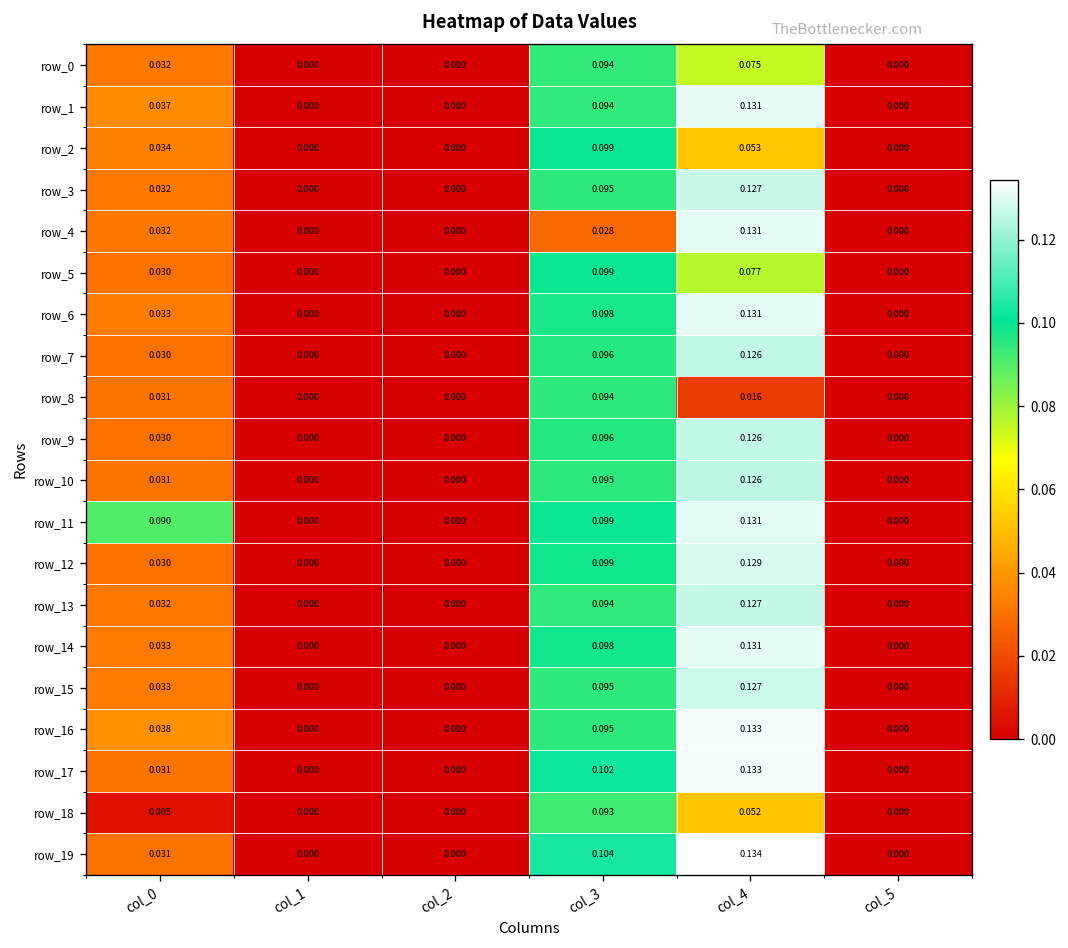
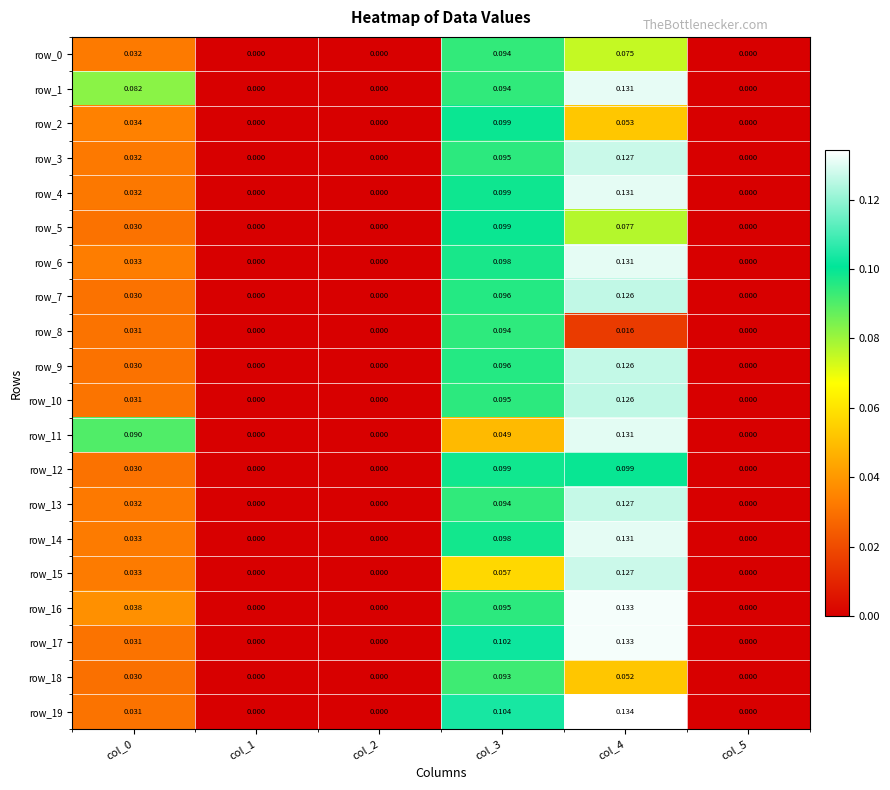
row_1, col_0: 0.037 -> 0.082
row_4, col_3: 0.028 -> 0.099
row_11, col_3: 0.099 -> 0.049
row_12, col_4: 0.129 -> 0.099
row_15, col_3: 0.095 -> 0.057
row_18, col_0: 0.005 -> 0.030
